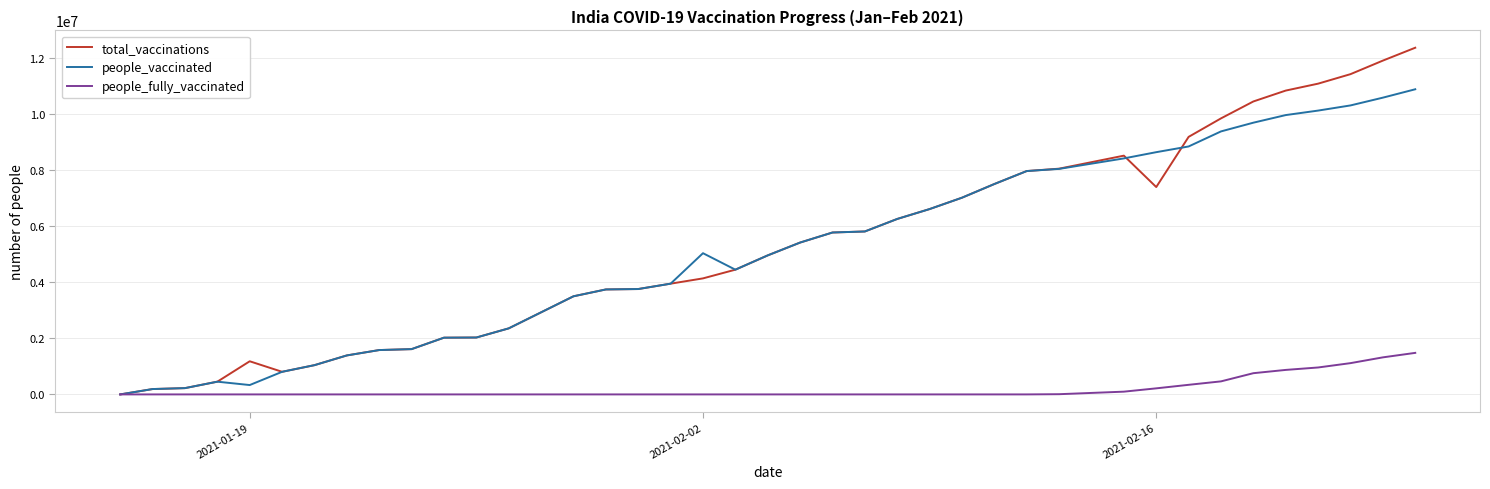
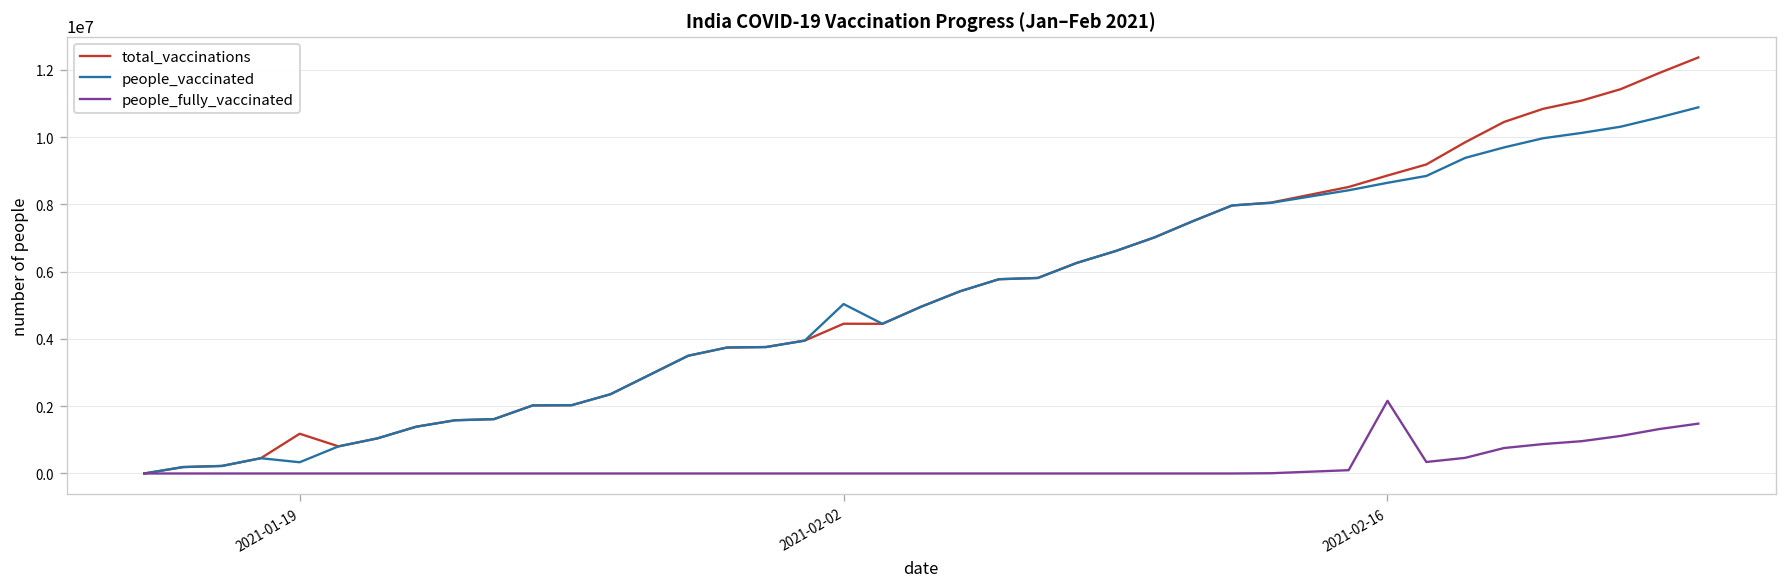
total_vaccinations, 2021-02-02: 4100000 -> 4500000
total_vaccinations, 2021-02-16: 7400000 -> 8900000
people_fully_vaccinated, 2021-02-16: 200000 -> 2200000
